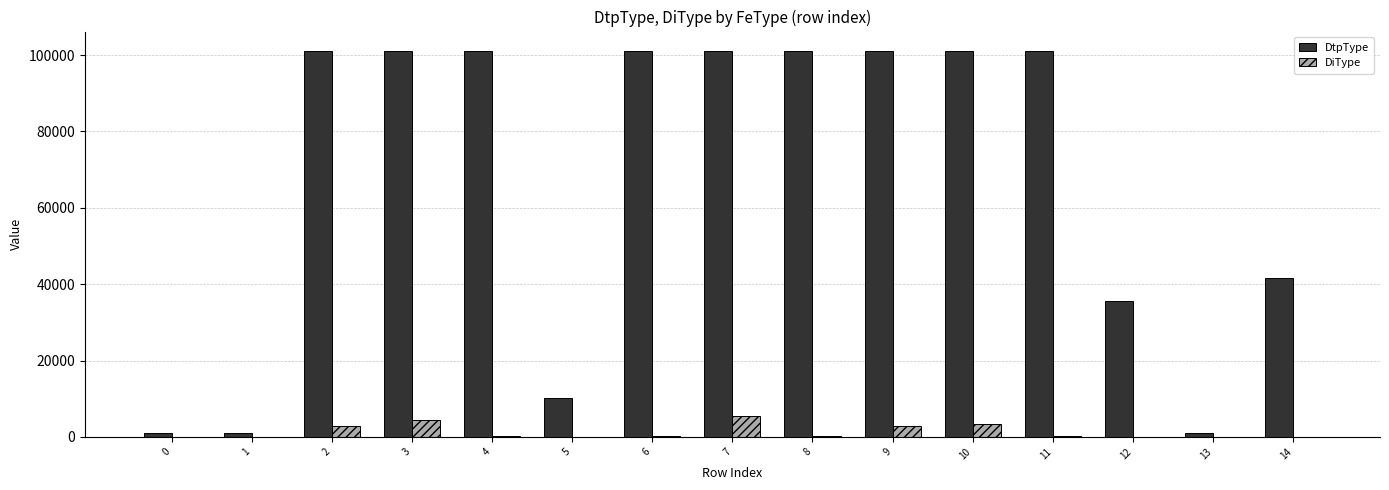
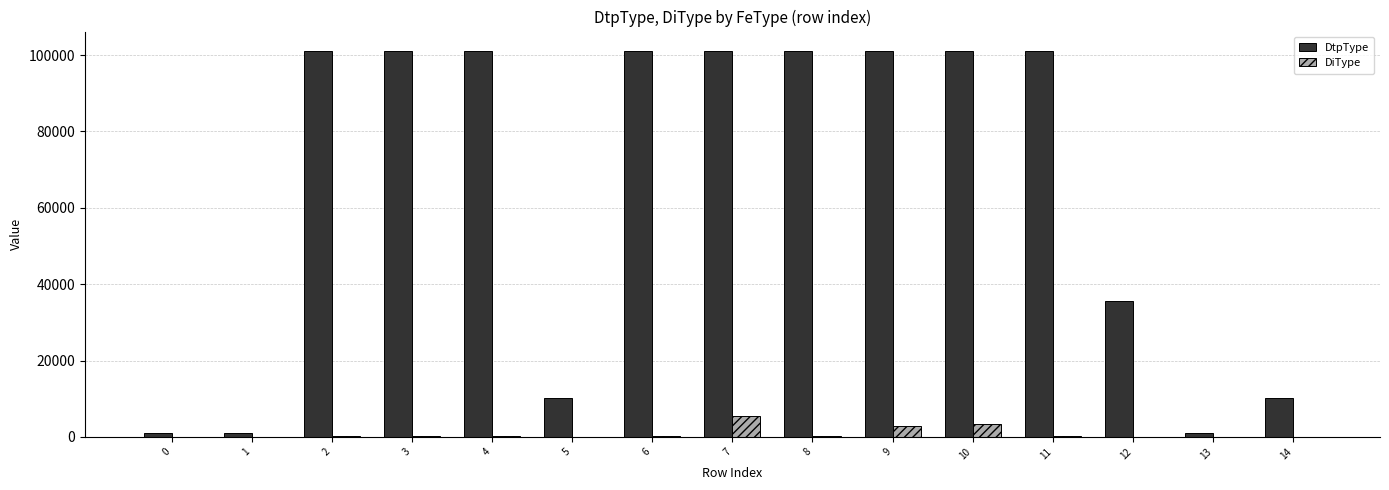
DiType, 2: 3000 -> 0
DiType, 3: 4000 -> 0
DtpType, 14: 42000 -> 10000
